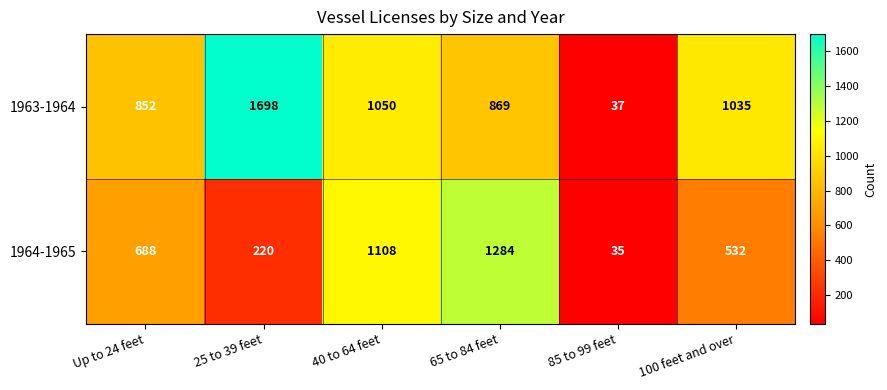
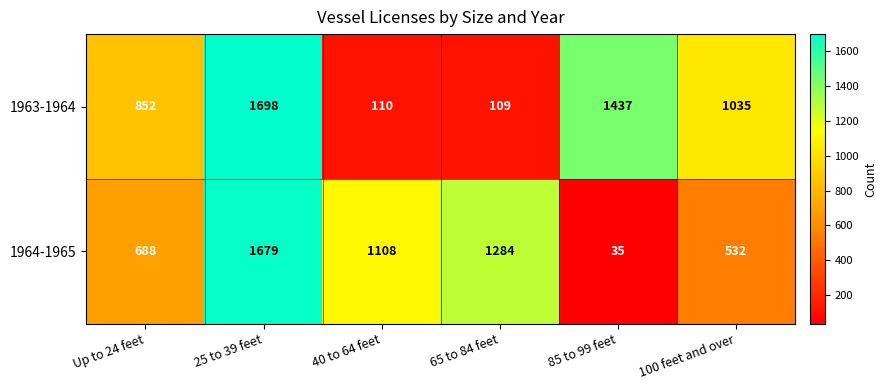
1963-1964, 40 to 64 feet: 1050 -> 110
1963-1964, 65 to 84 feet: 869 -> 109
1963-1964, 85 to 99 feet: 37 -> 1437
1964-1965, 25 to 39 feet: 220 -> 1679
